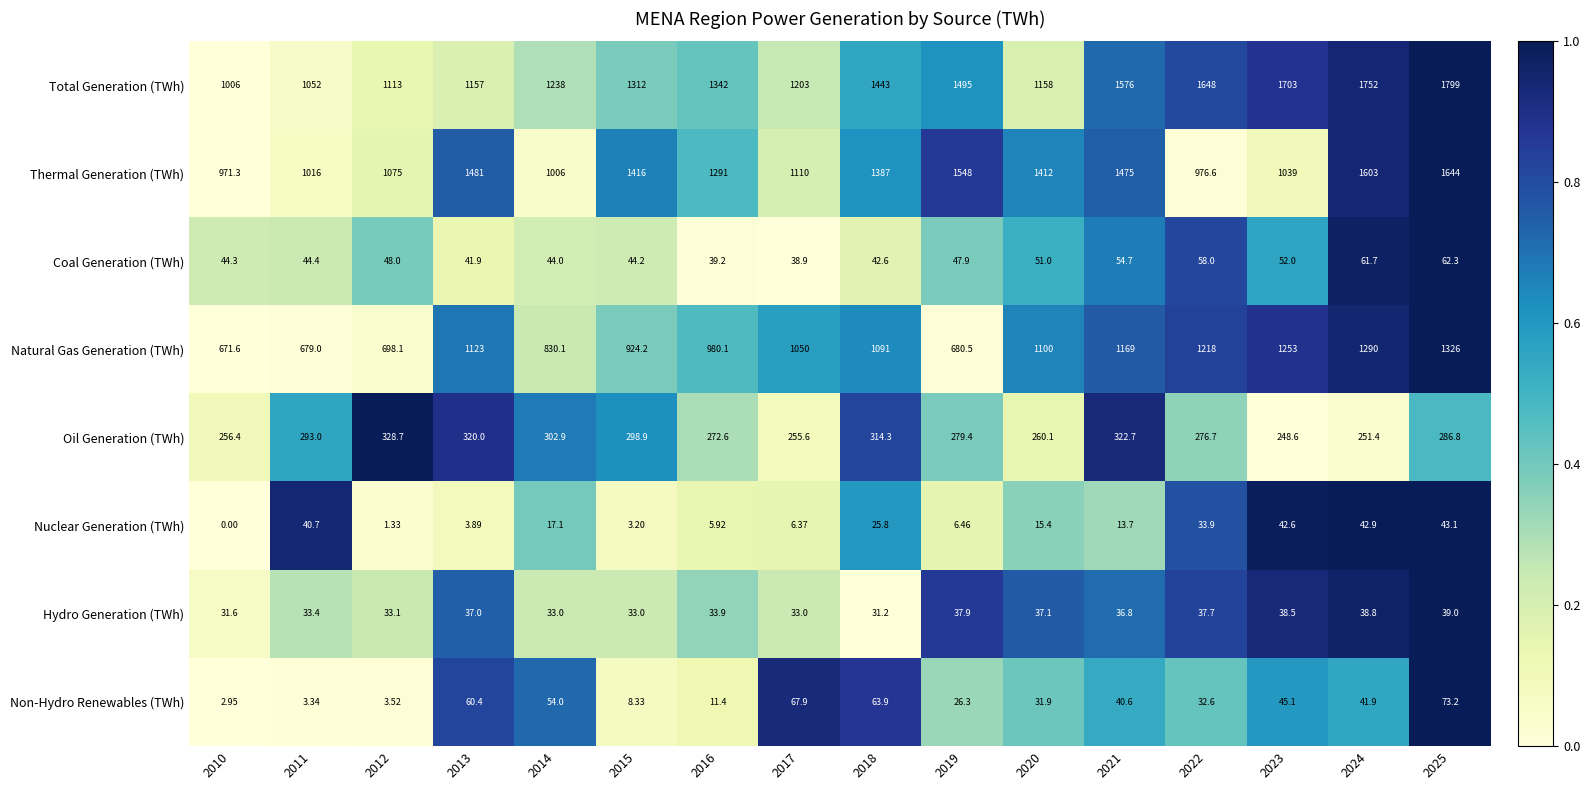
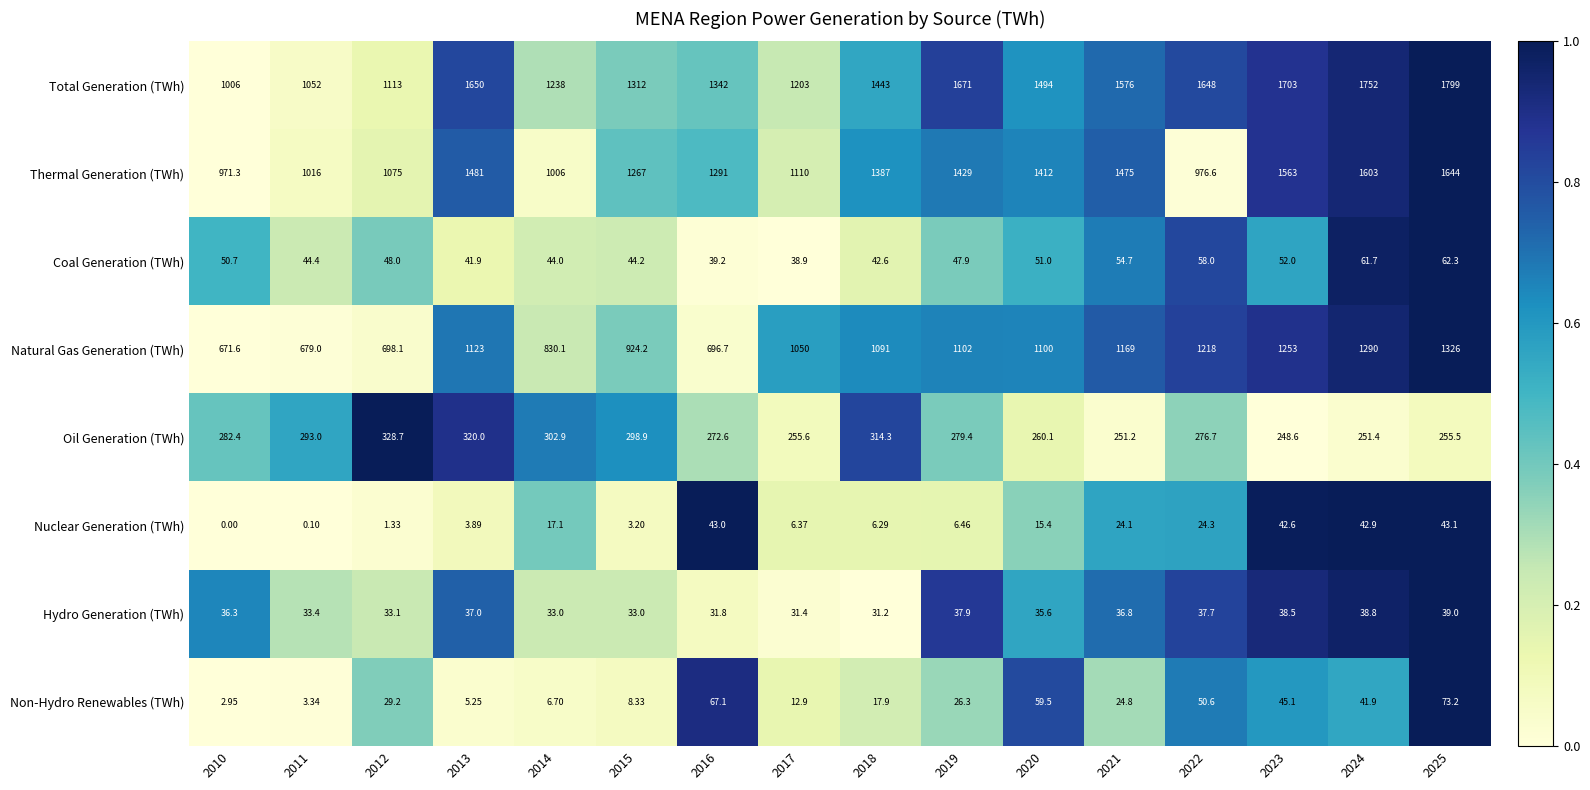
Total Generation (TWh), 2013: 1157 -> 1650
Total Generation (TWh), 2019: 1495 -> 1671
Total Generation (TWh), 2020: 1158 -> 1494
Thermal Generation (TWh), 2015: 1416 -> 1267
Thermal Generation (TWh), 2019: 1548 -> 1429
Thermal Generation (TWh), 2023: 1039 -> 1563
Coal Generation (TWh), 2010: 44.3 -> 50.7
Natural Gas Generation (TWh), 2016: 980.1 -> 696.7
Natural Gas Generation (TWh), 2019: 680.5 -> 1102
Oil Generation (TWh), 2010: 256.4 -> 282.4
Oil Generation (TWh), 2021: 322.7 -> 251.2
Oil Generation (TWh), 2025: 286.8 -> 255.5
Nuclear Generation (TWh), 2011: 40.7 -> 0.10
Nuclear Generation (TWh), 2016: 5.92 -> 43.0
Nuclear Generation (TWh), 2018: 25.8 -> 6.29
Nuclear Generation (TWh), 2021: 13.7 -> 24.1
Nuclear Generation (TWh), 2022: 33.9 -> 24.3
Hydro Generation (TWh), 2010: 31.6 -> 36.3
Hydro Generation (TWh), 2016: 33.9 -> 31.8
Hydro Generation (TWh), 2017: 33.0 -> 31.4
Hydro Generation (TWh), 2020: 37.1 -> 35.6
Non-Hydro Renewables (TWh), 2012: 3.52 -> 29.2
Non-Hydro Renewables (TWh), 2013: 60.4 -> 5.25
Non-Hydro Renewables (TWh), 2014: 54.0 -> 6.70
Non-Hydro Renewables (TWh), 2016: 11.4 -> 67.1
Non-Hydro Renewables (TWh), 2017: 67.9 -> 12.9
Non-Hydro Renewables (TWh), 2018: 63.9 -> 17.9
Non-Hydro Renewables (TWh), 2020: 31.9 -> 59.5
Non-Hydro Renewables (TWh), 2021: 40.6 -> 24.8
Non-Hydro Renewables (TWh), 2022: 32.6 -> 50.6
